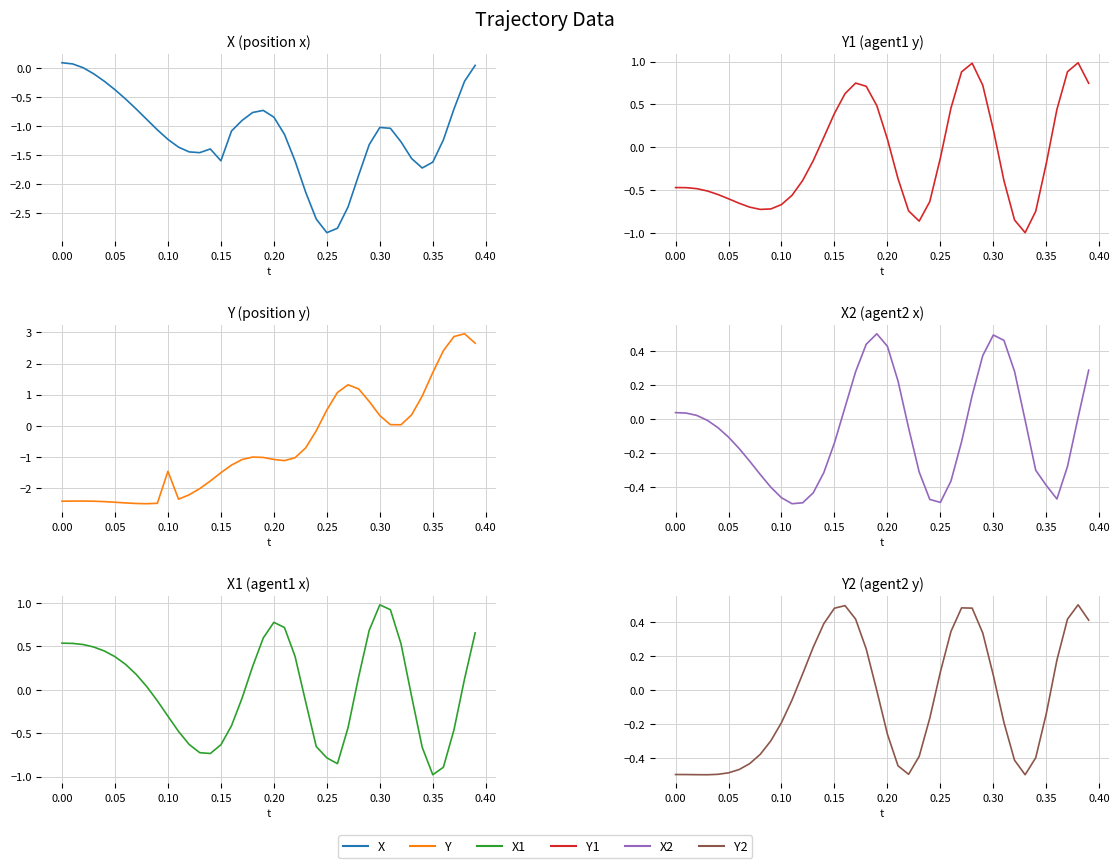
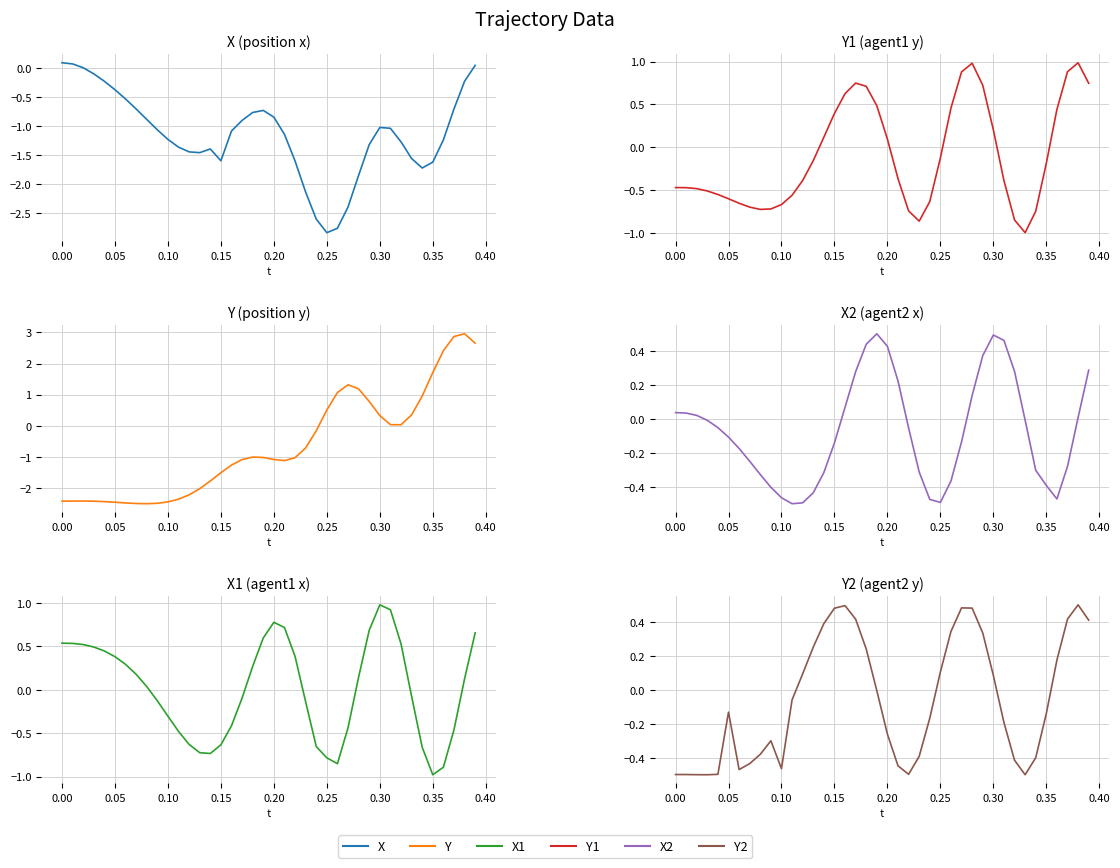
Y (position y), 0.10: -1.5 -> -2.4
Y2 (agent2 y), 0.05: -0.49 -> -0.13
Y2 (agent2 y), 0.10: -0.19 -> -0.46
